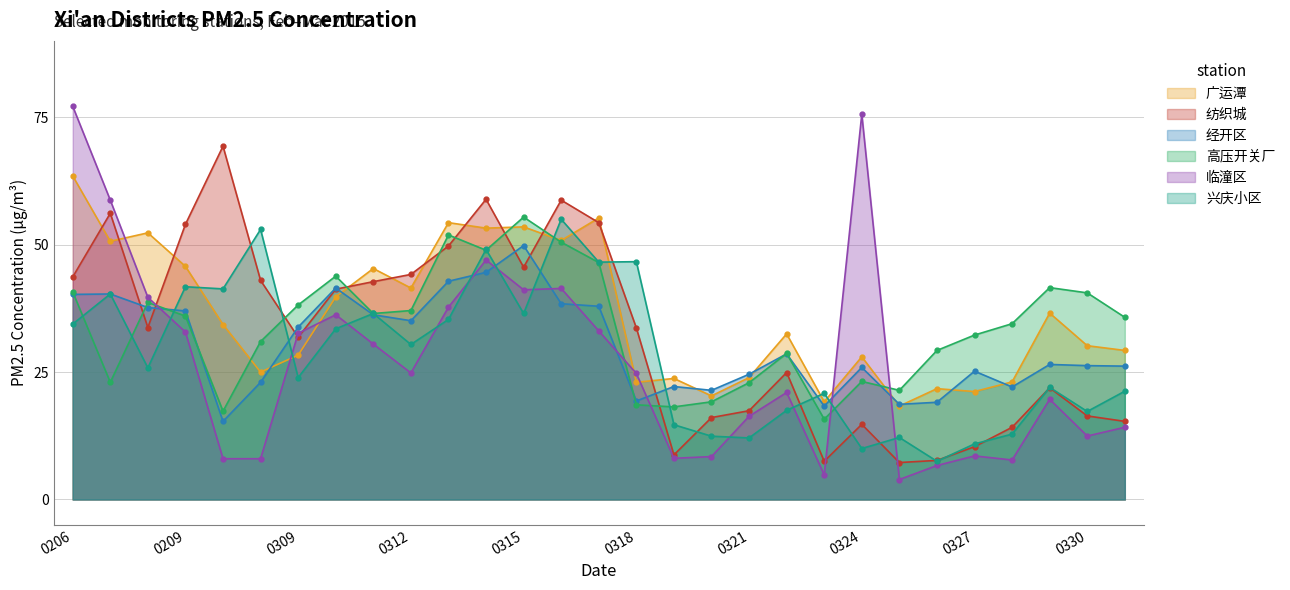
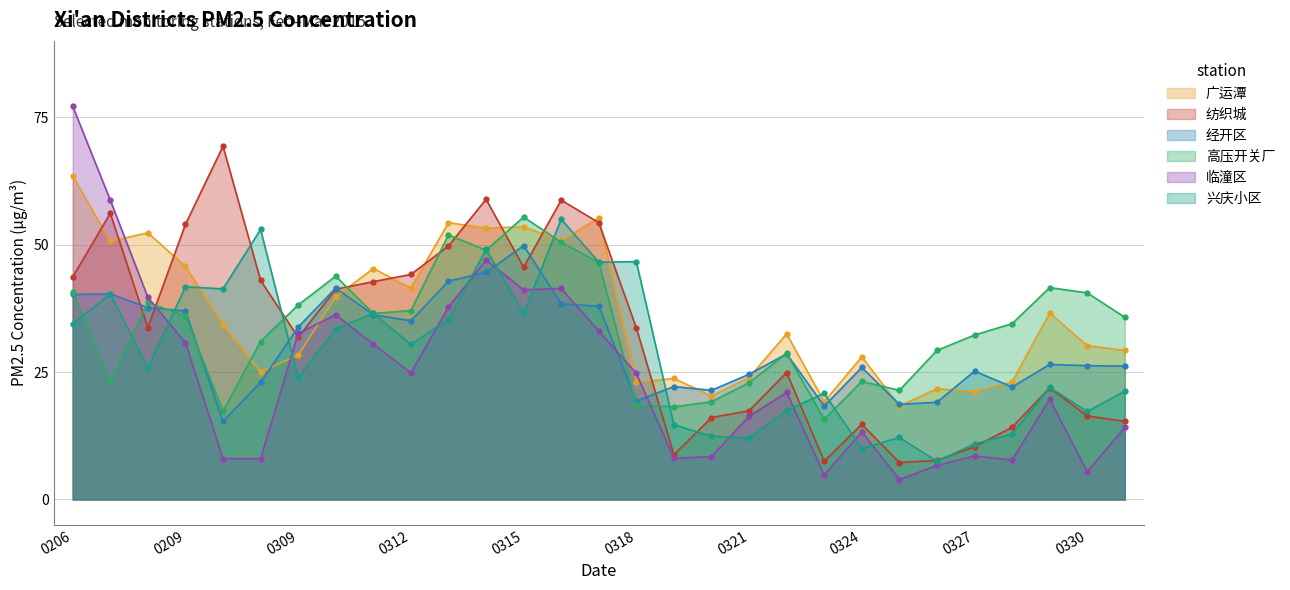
临潼区, 0209: 33 -> 31
临潼区, 0324: 76 -> 13
临潼区, 0330: 12 -> 5
